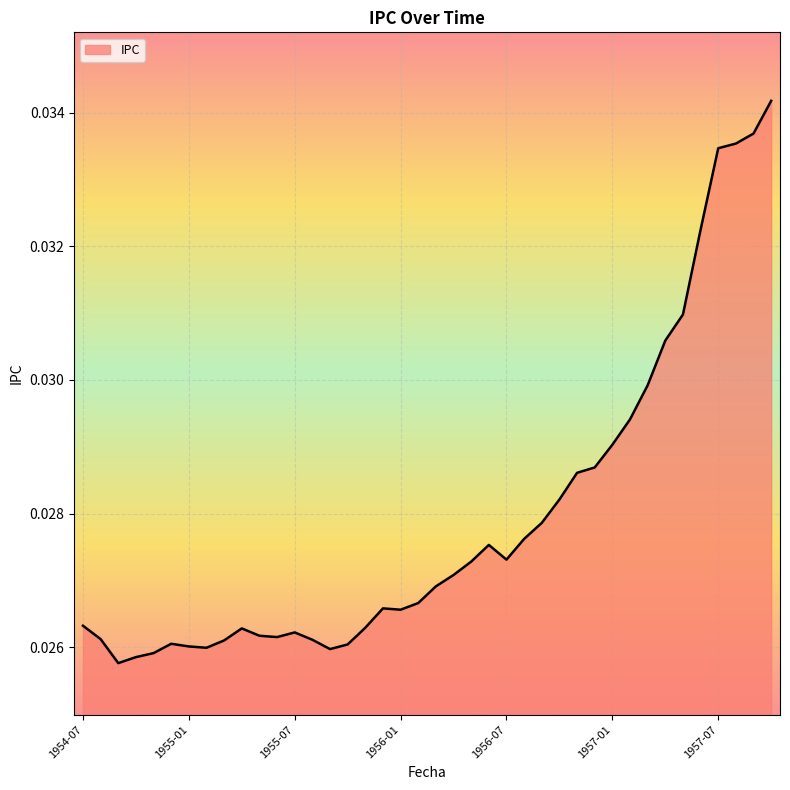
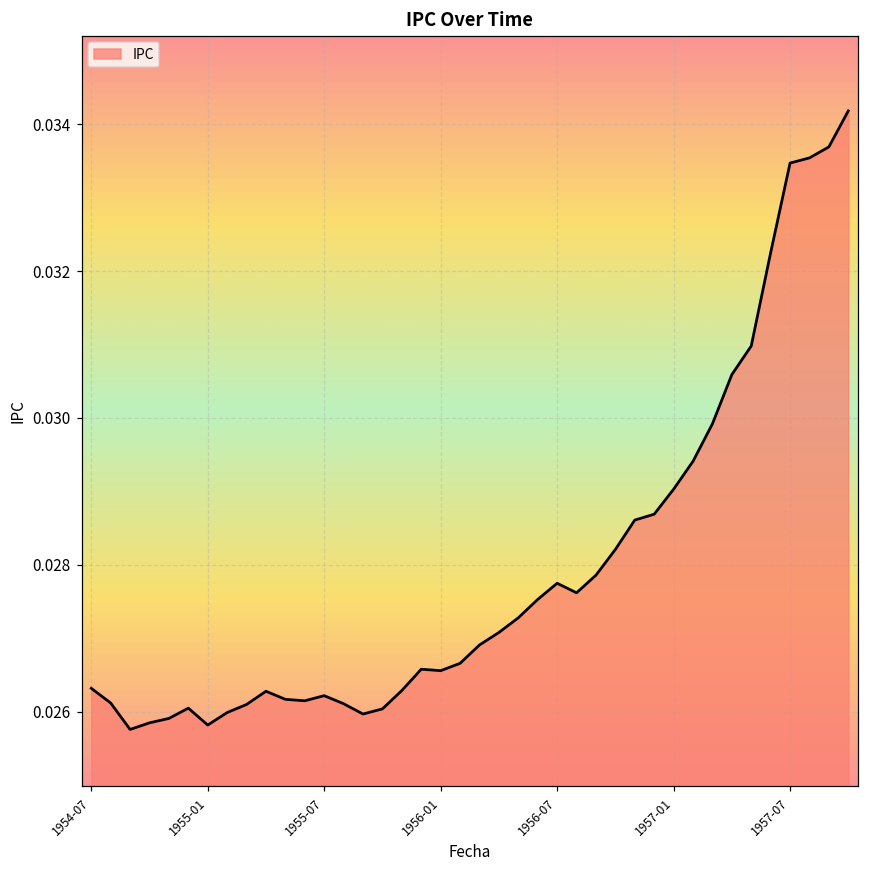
1955-01: 0.0260 -> 0.0258
1956-07: 0.0273 -> 0.0278
